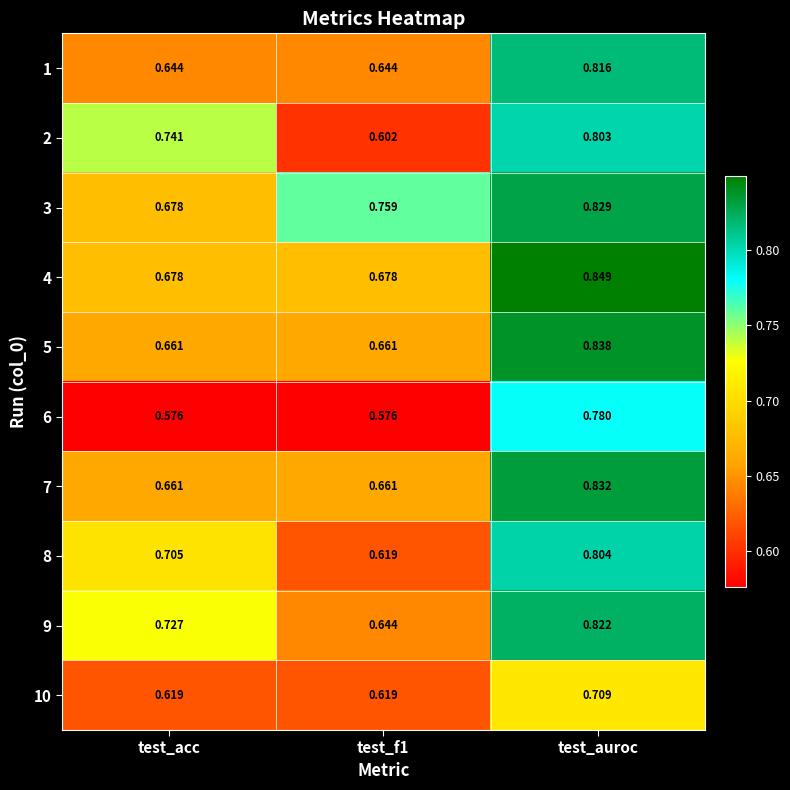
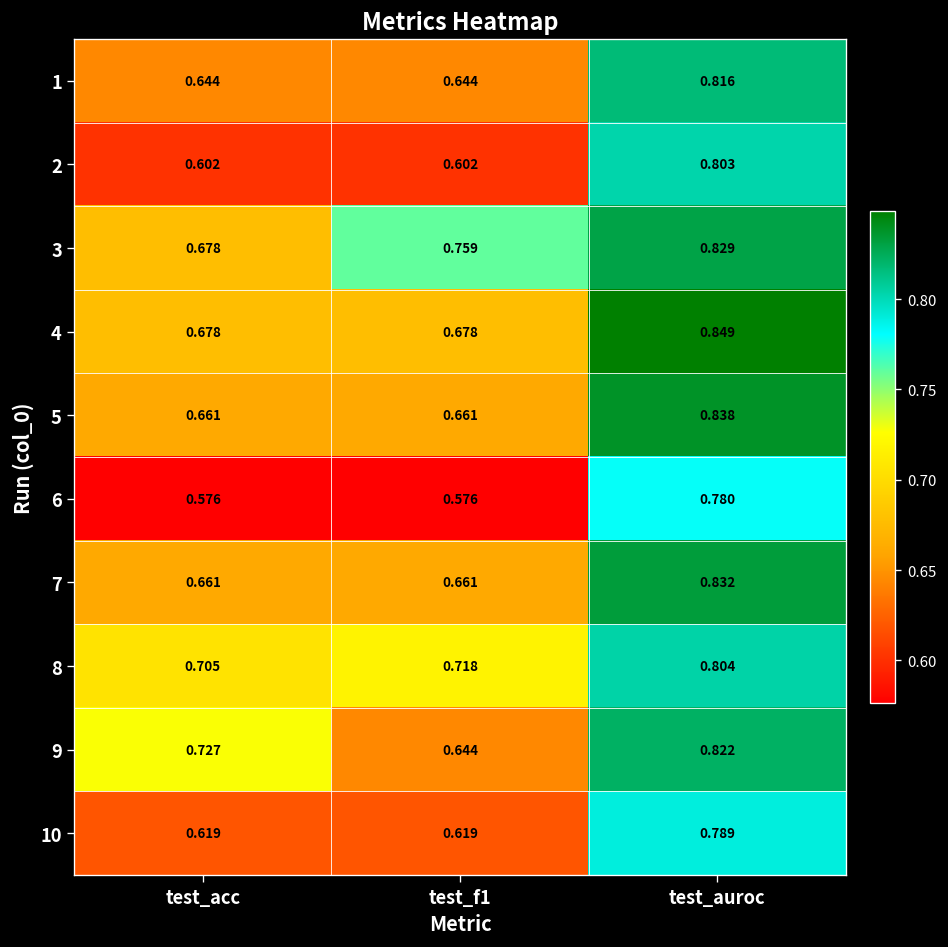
2, test_acc: 0.741 -> 0.602
8, test_f1: 0.619 -> 0.718
10, test_auroc: 0.709 -> 0.789
